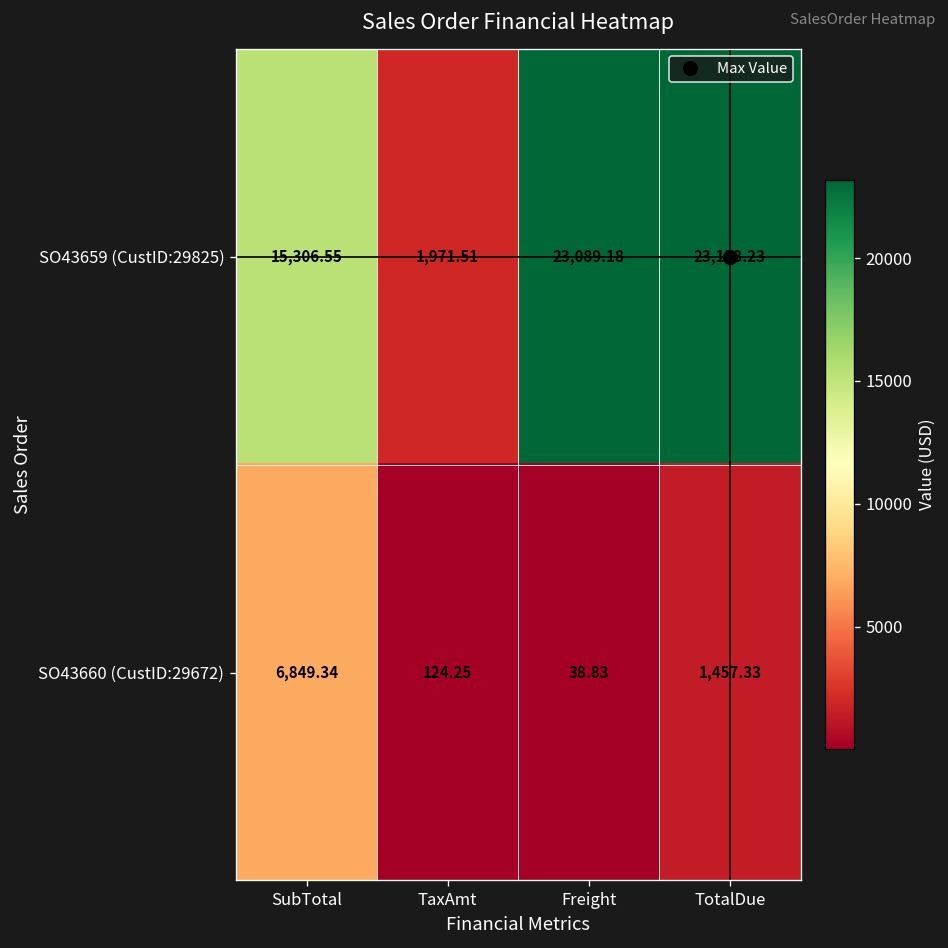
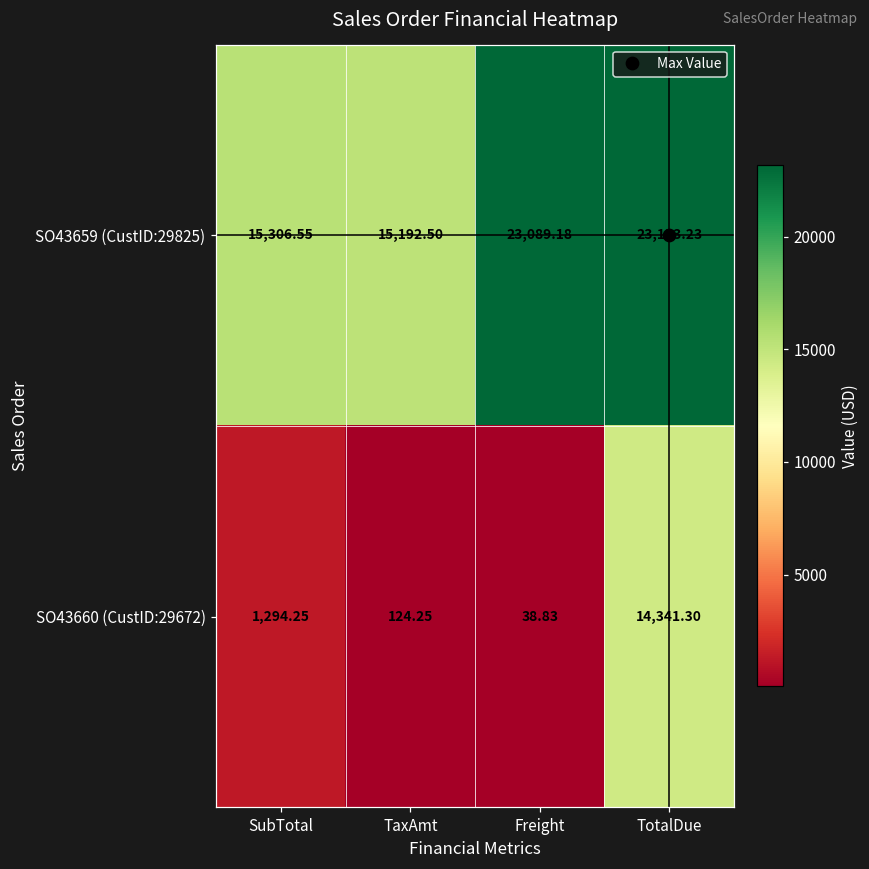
SO43659 (CustID:29825), TaxAmt: 1,971.51 -> 15,192.50
SO43660 (CustID:29672), SubTotal: 6,849.34 -> 1,294.25
SO43660 (CustID:29672), TotalDue: 1,457.33 -> 14,341.30
